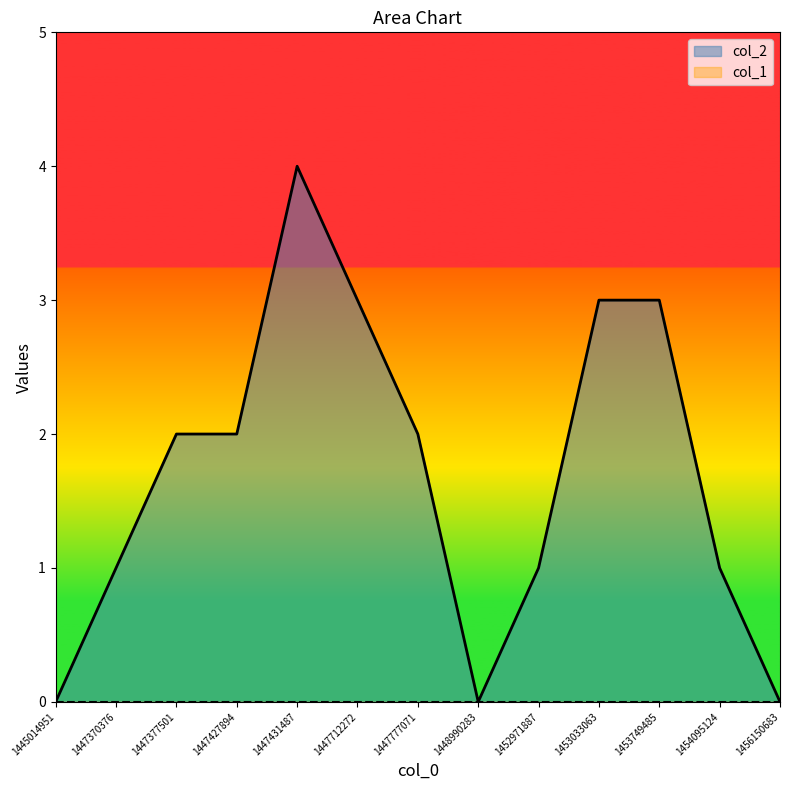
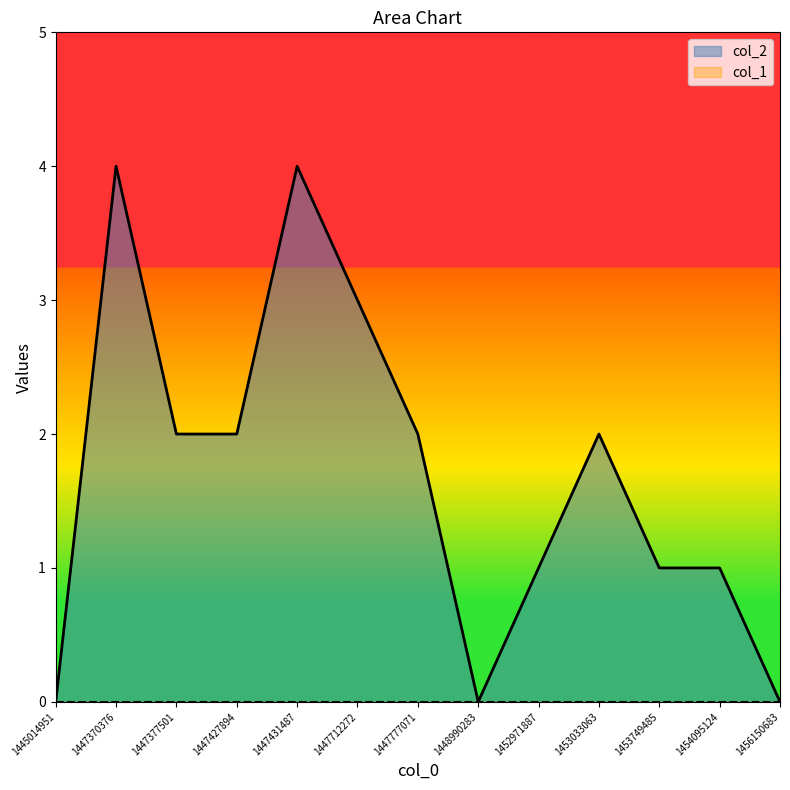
col_2, 1447370376: 1 -> 4
col_2, 1453033063: 3 -> 2
col_2, 1453749485: 3 -> 1
